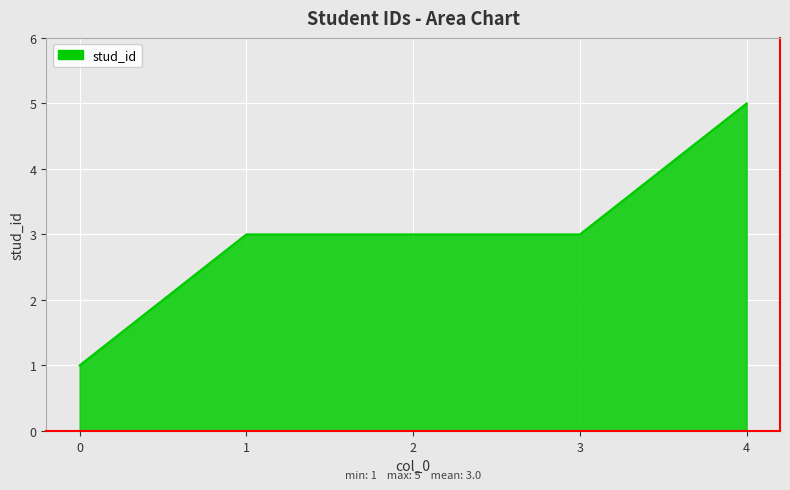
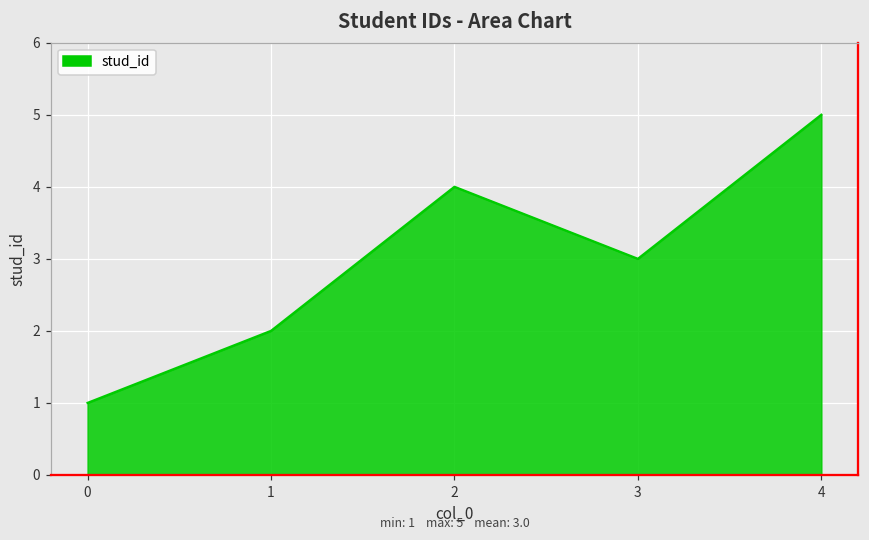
1: 3 -> 2
2: 3 -> 4
